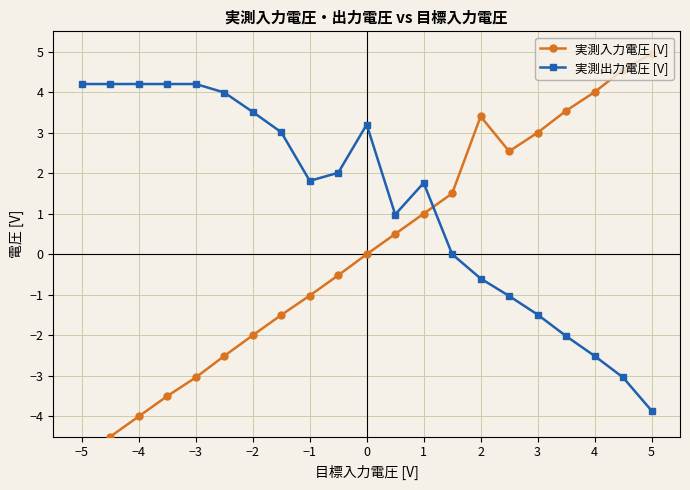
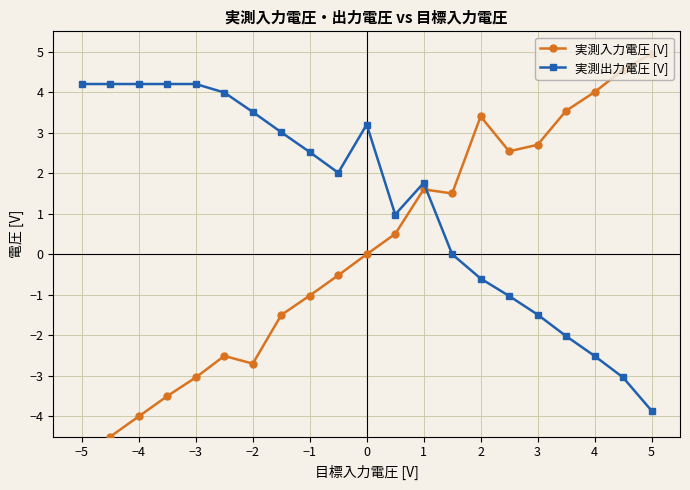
実測入力電圧 [V], −2: -2.0 -> -2.7
実測出力電圧 [V], −1: 1.8 -> 2.5
実測入力電圧 [V], 1: 1.0 -> 1.6
実測入力電圧 [V], 3: 3.0 -> 2.7
